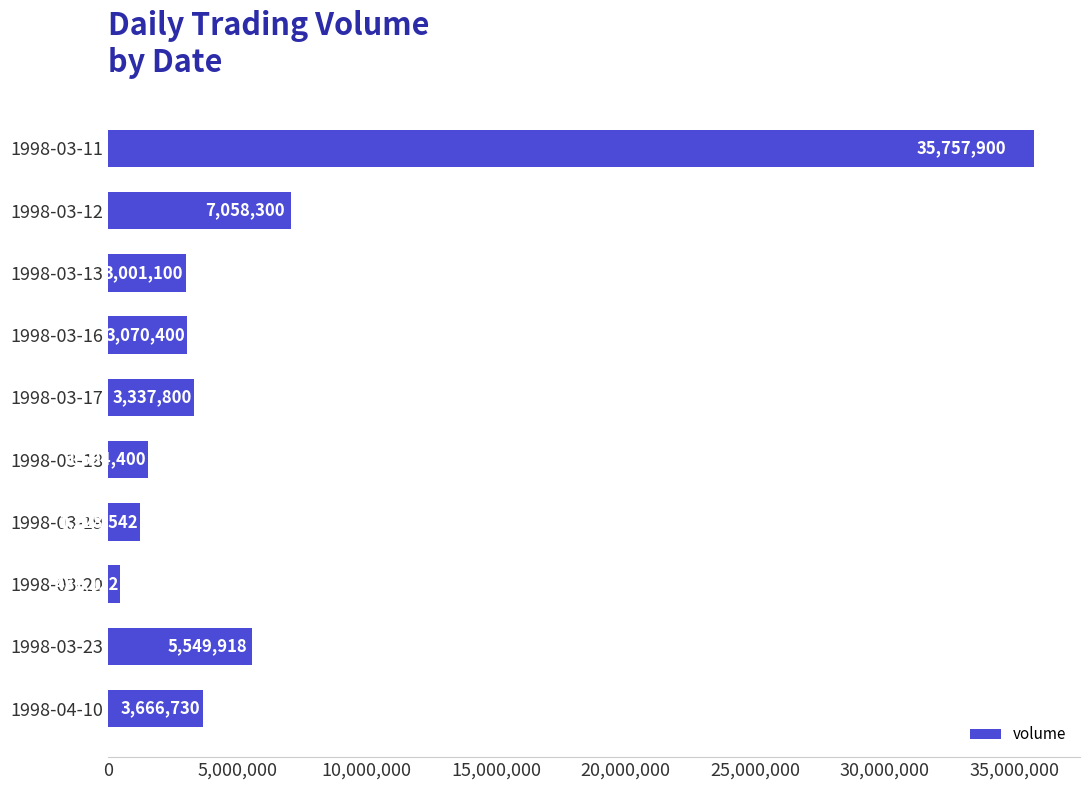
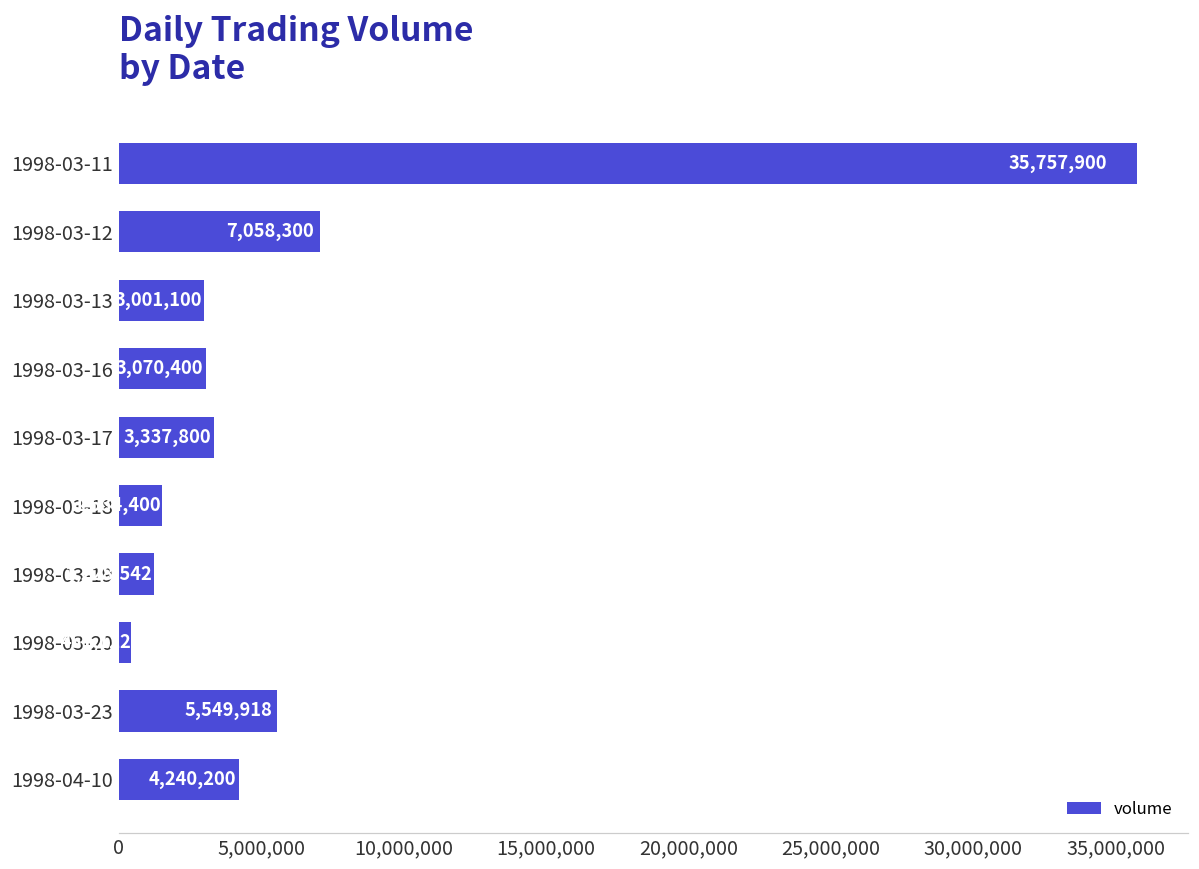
1998-04-10: 3,666,730 -> 4,240,200
